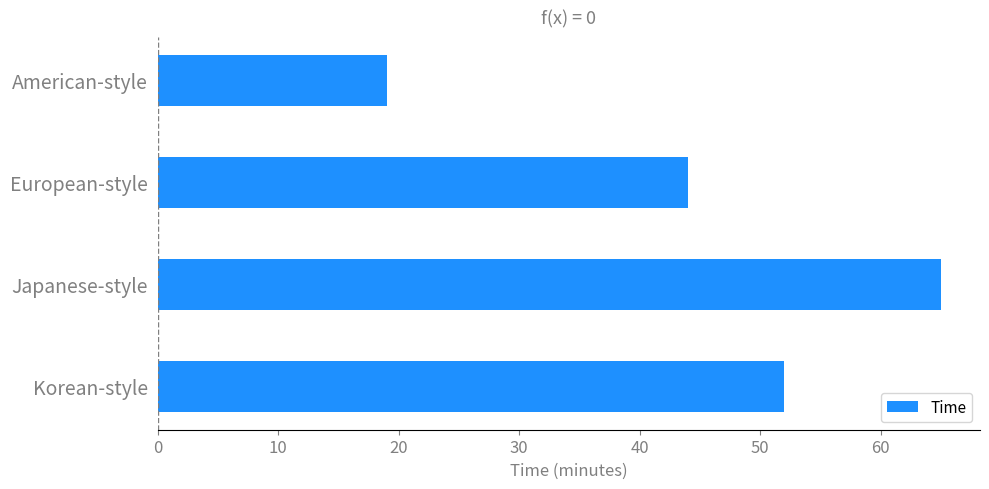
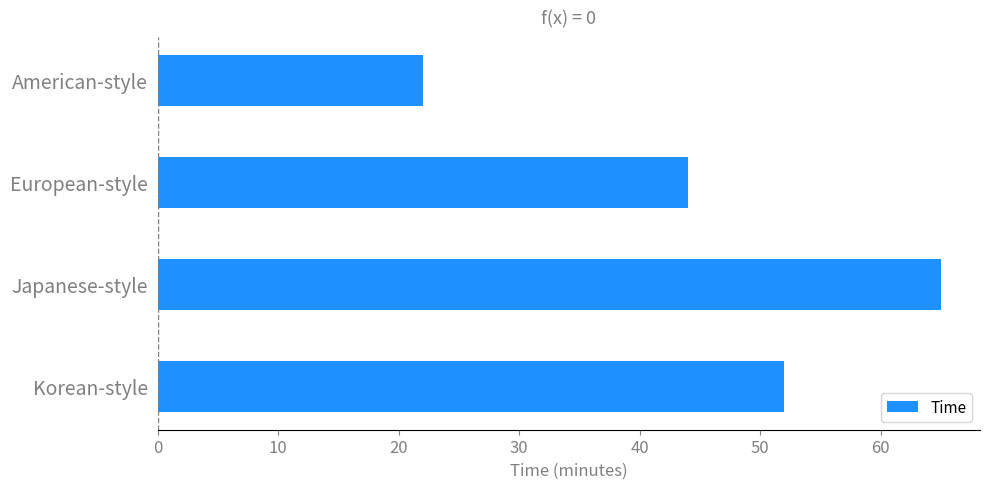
American-style: 19 -> 22
